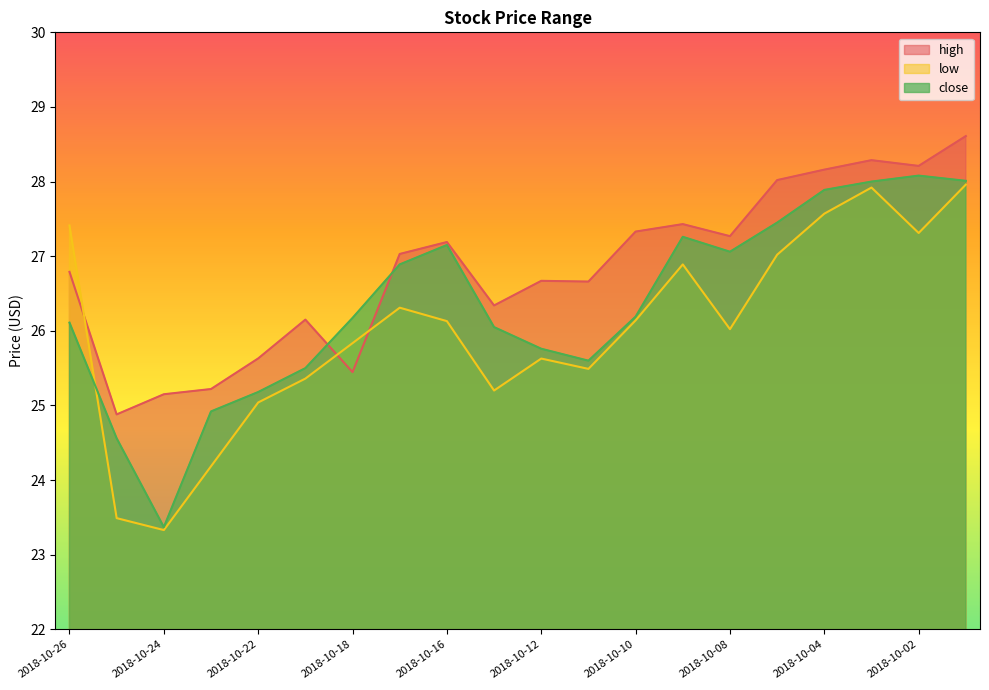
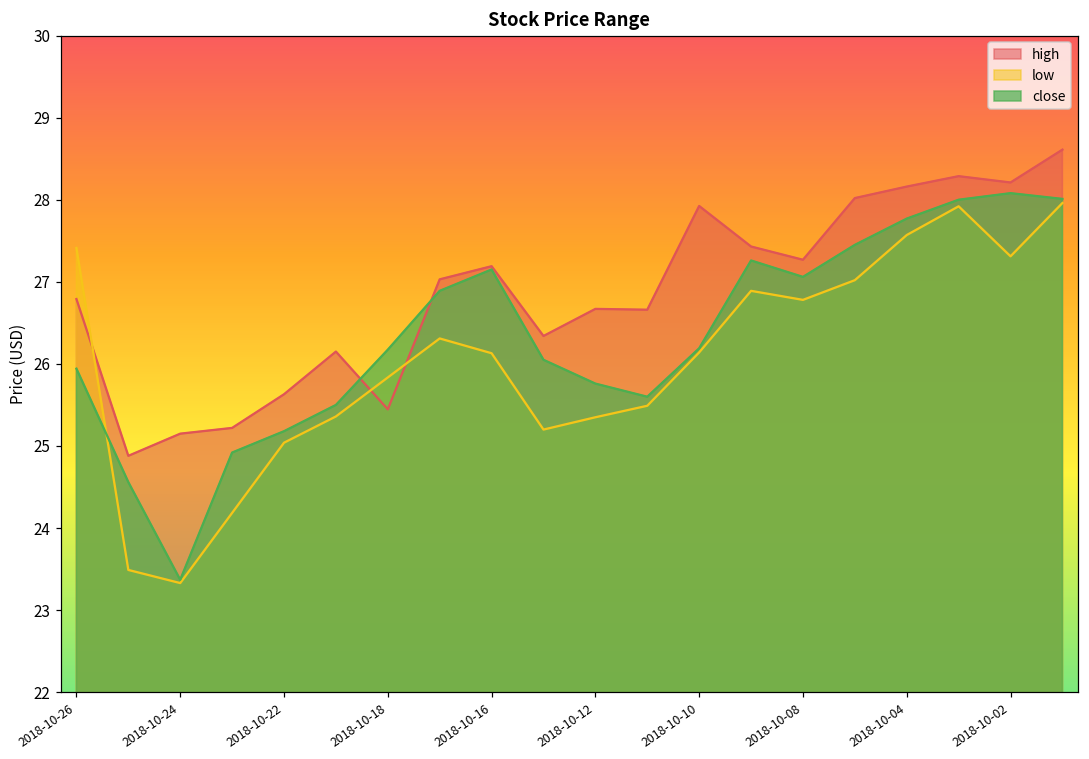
close, 2018-10-26: 26.1 -> 25.9
low, 2018-10-12: 25.6 -> 25.4
high, 2018-10-10: 27.3 -> 27.9
low, 2018-10-08: 26.0 -> 26.8
close, 2018-10-04: 27.9 -> 27.8
